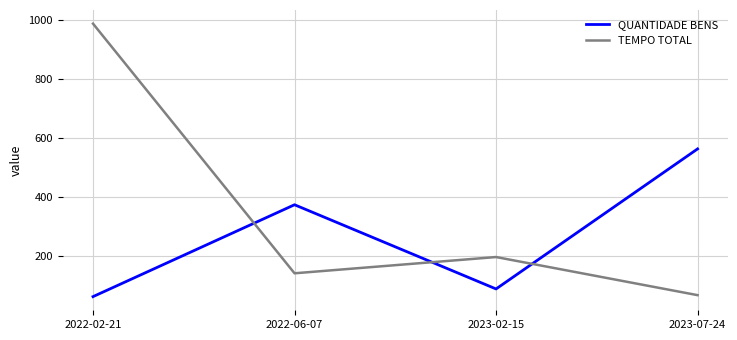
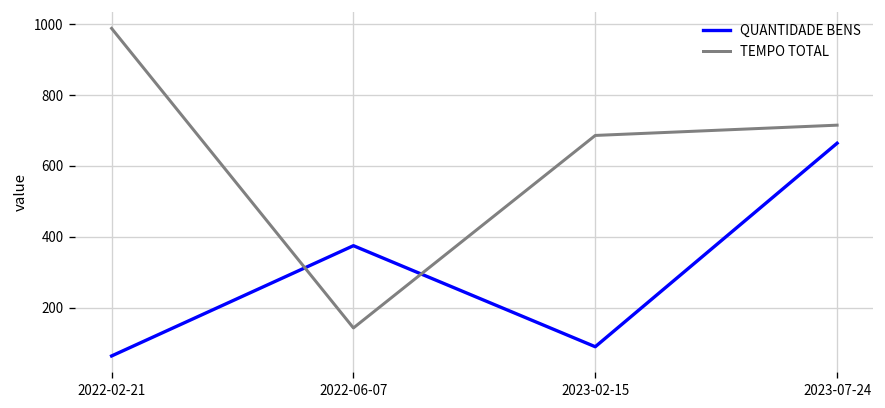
TEMPO TOTAL, 2023-02-15: 200 -> 690
QUANTIDADE BENS, 2023-07-24: 560 -> 660
TEMPO TOTAL, 2023-07-24: 70 -> 720
